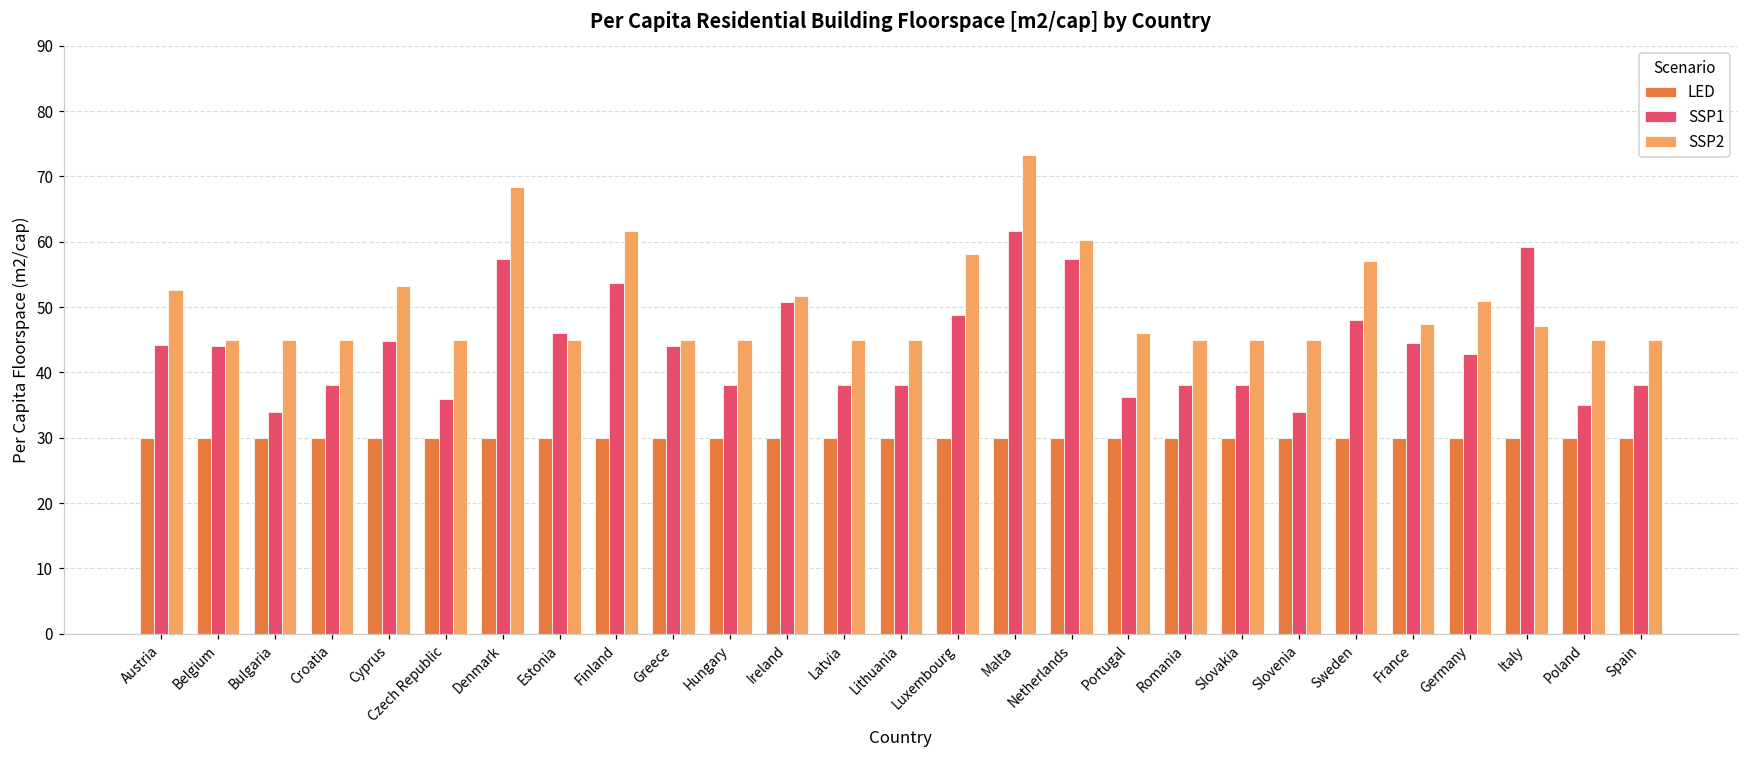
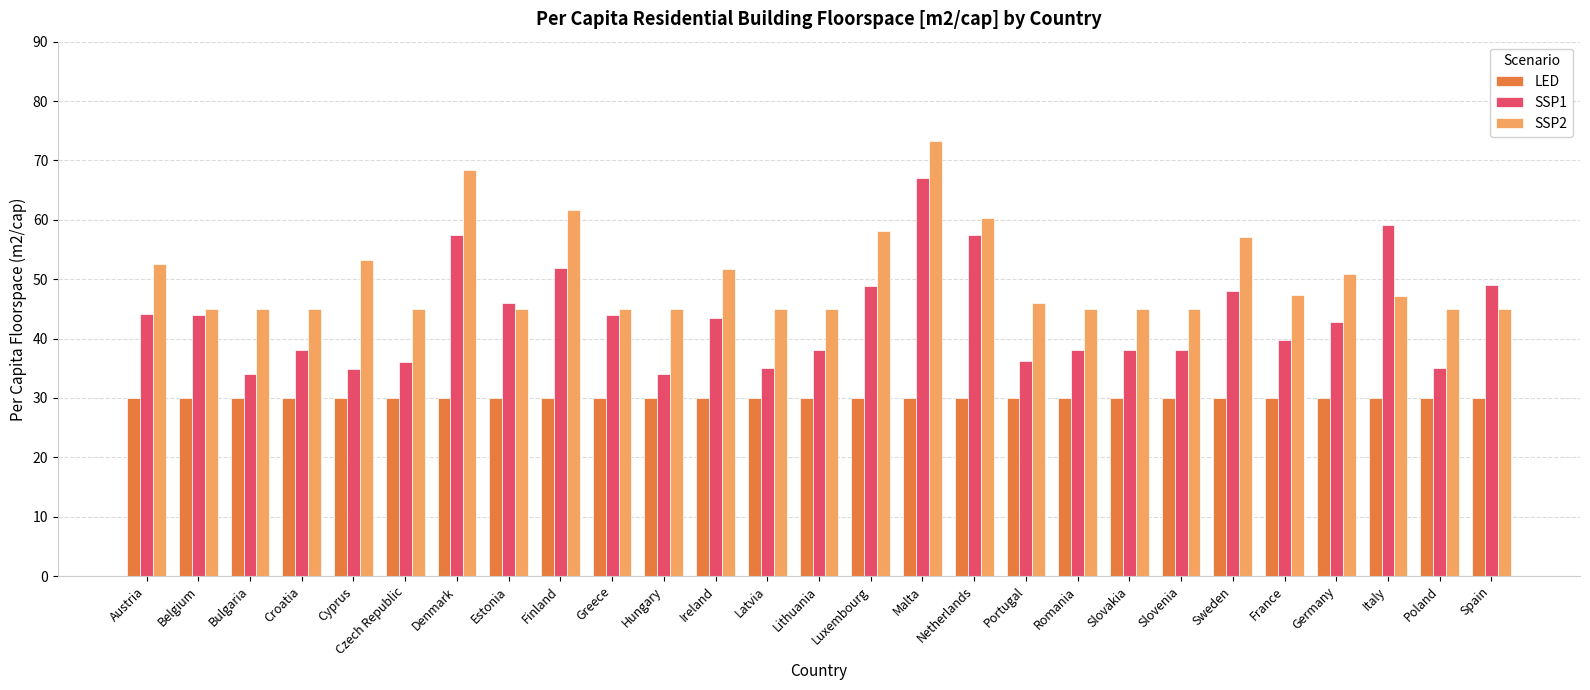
SSP1, Cyprus: 45 -> 35
SSP1, Finland: 54 -> 52
SSP1, Hungary: 38 -> 34
SSP1, Ireland: 51 -> 43
SSP1, Latvia: 38 -> 35
SSP1, Malta: 62 -> 67
SSP1, Slovenia: 34 -> 38
SSP1, France: 44 -> 40
SSP1, Spain: 38 -> 49
